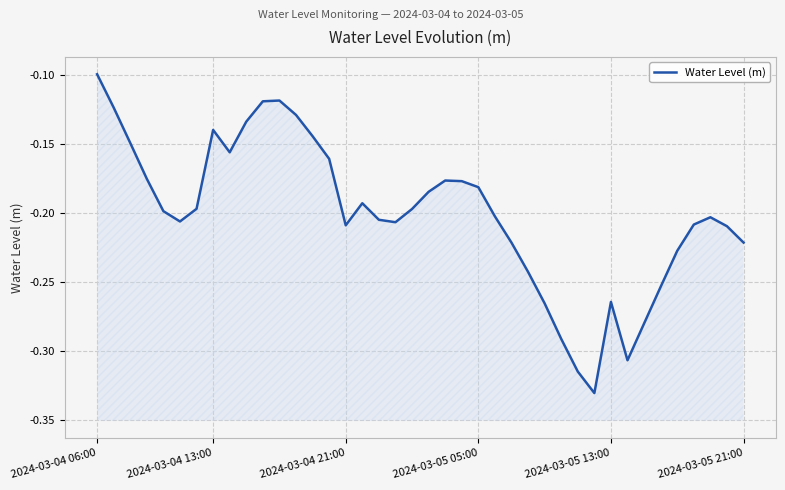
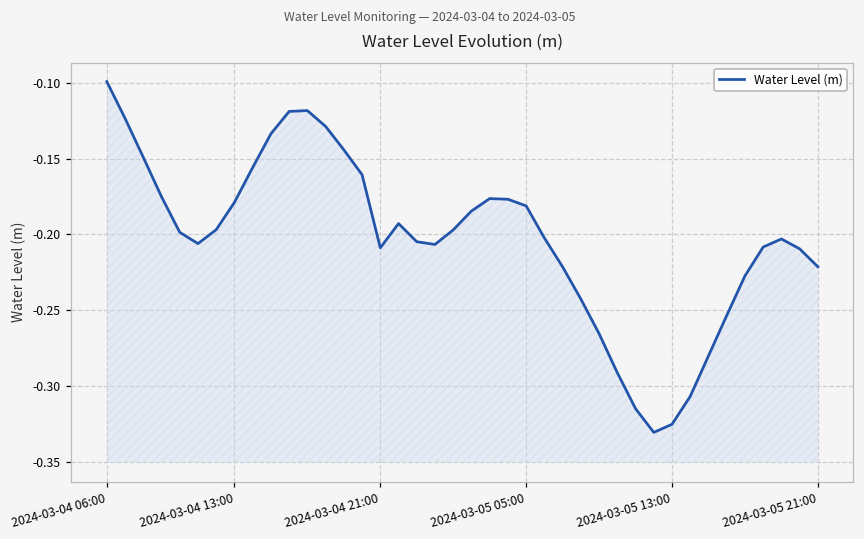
2024-03-04 13:00: -0.140 -> -0.179
2024-03-05 13:00: -0.264 -> -0.325
